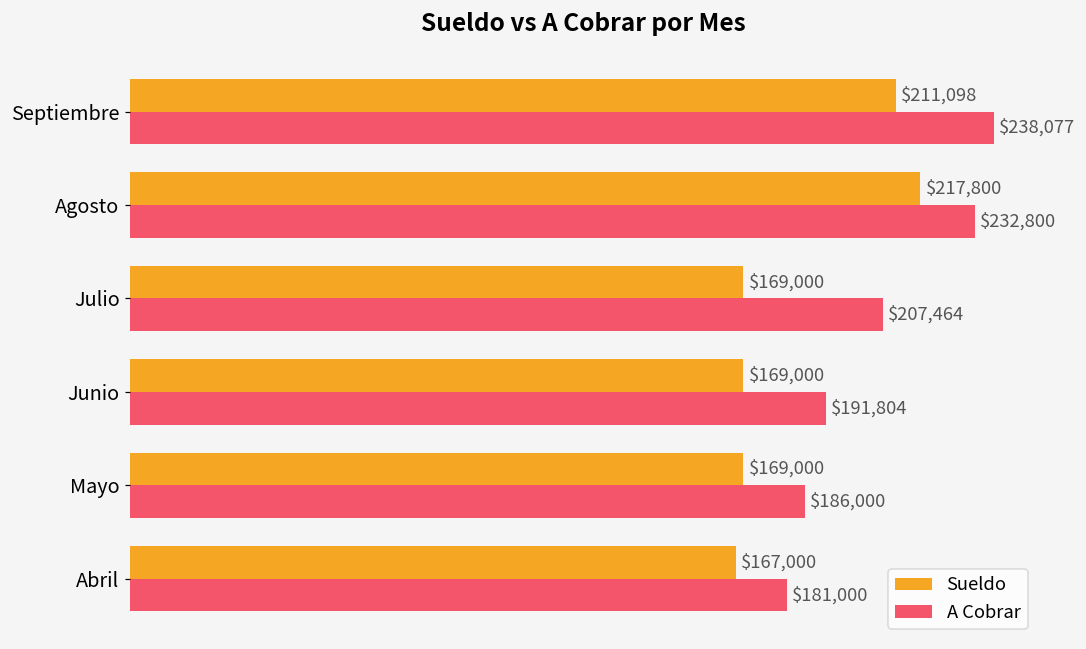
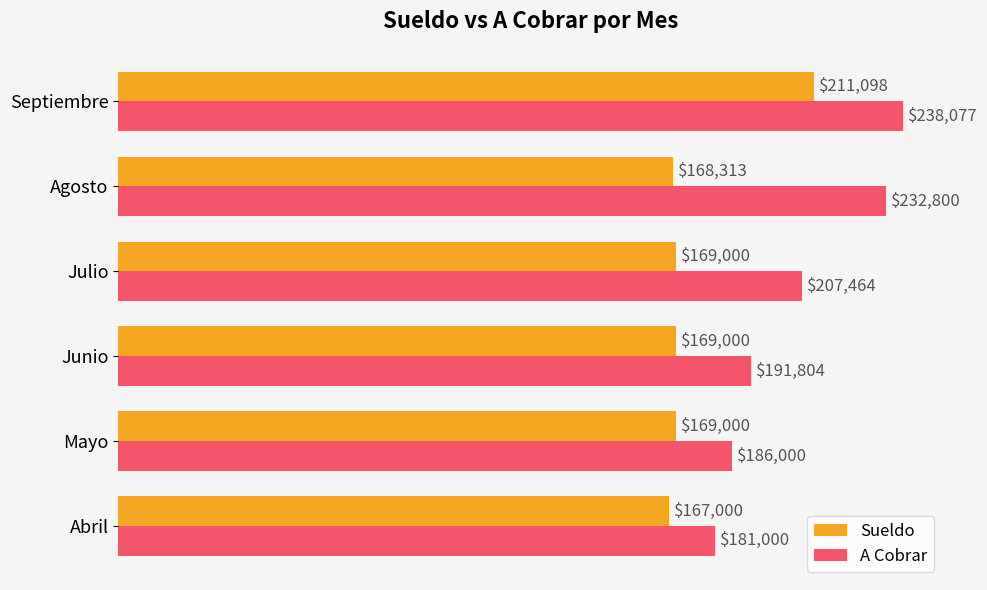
Sueldo, Agosto: $217,800 -> $168,313
